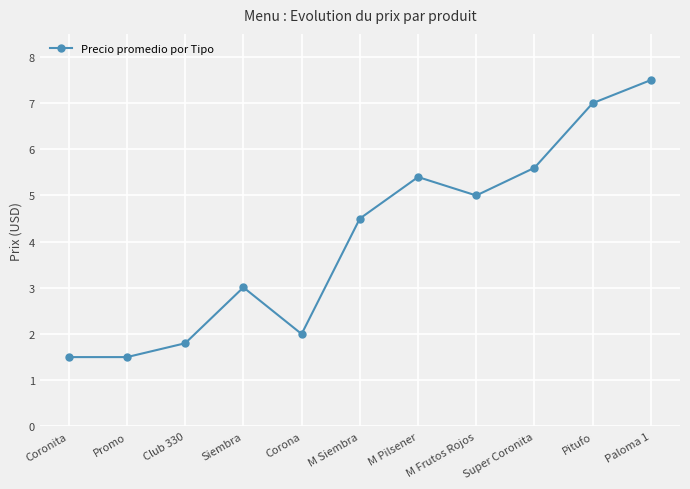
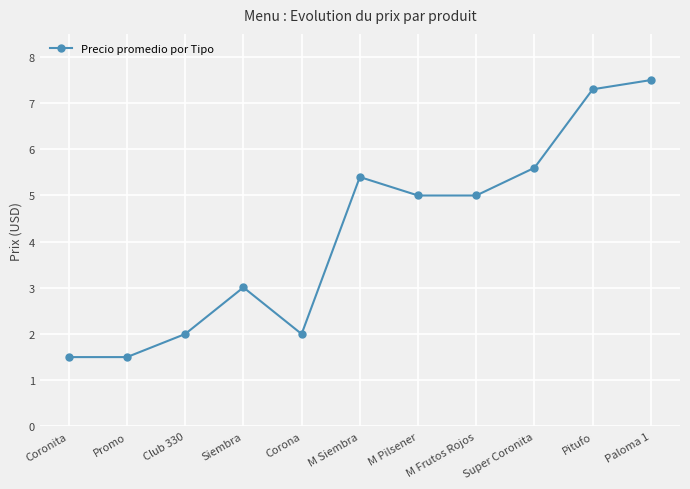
Club 330: 1.8 -> 2.0
M Siembra: 4.5 -> 5.4
M Pilsener: 5.4 -> 5.0
Pitufo: 7.0 -> 7.3
